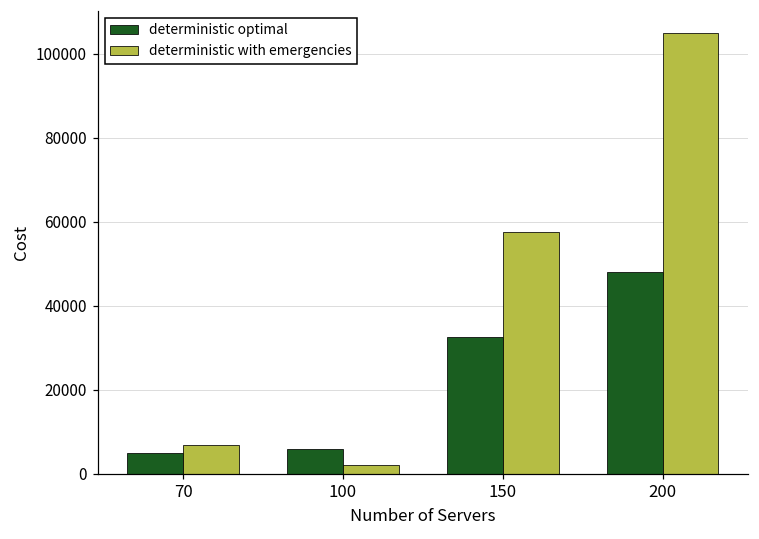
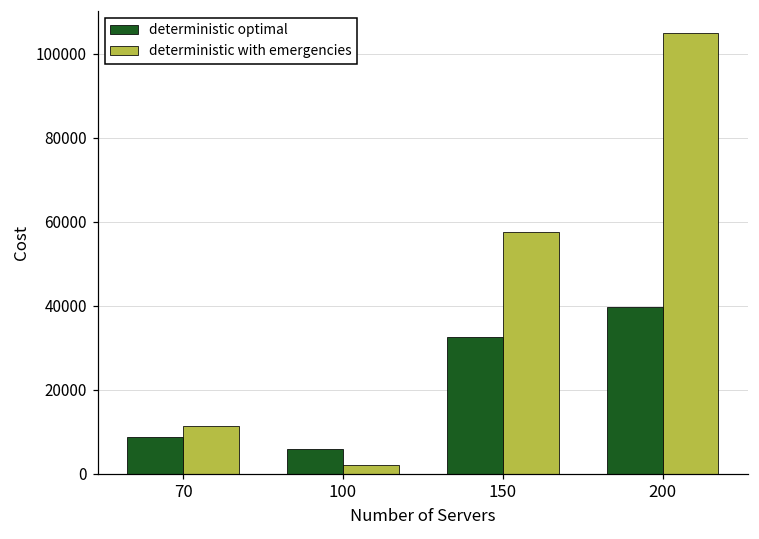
deterministic optimal, 70: 5000 -> 9000
deterministic with emergencies, 70: 7000 -> 11000
deterministic optimal, 200: 48000 -> 40000
